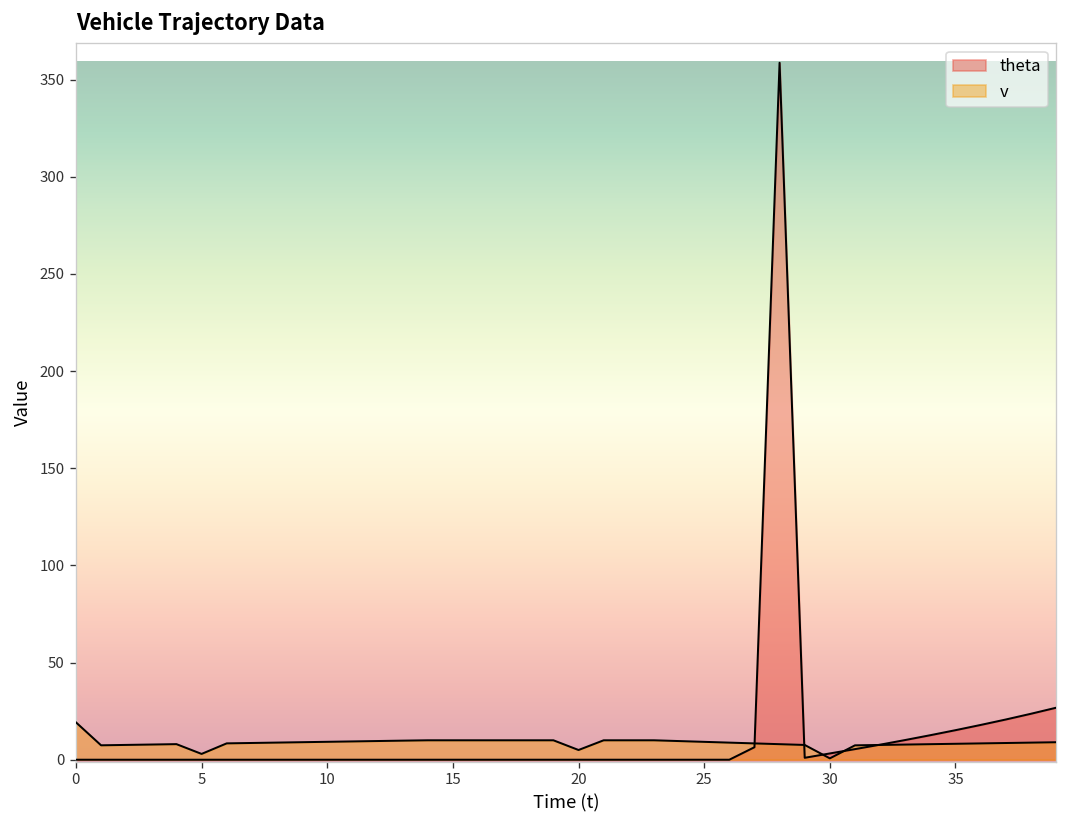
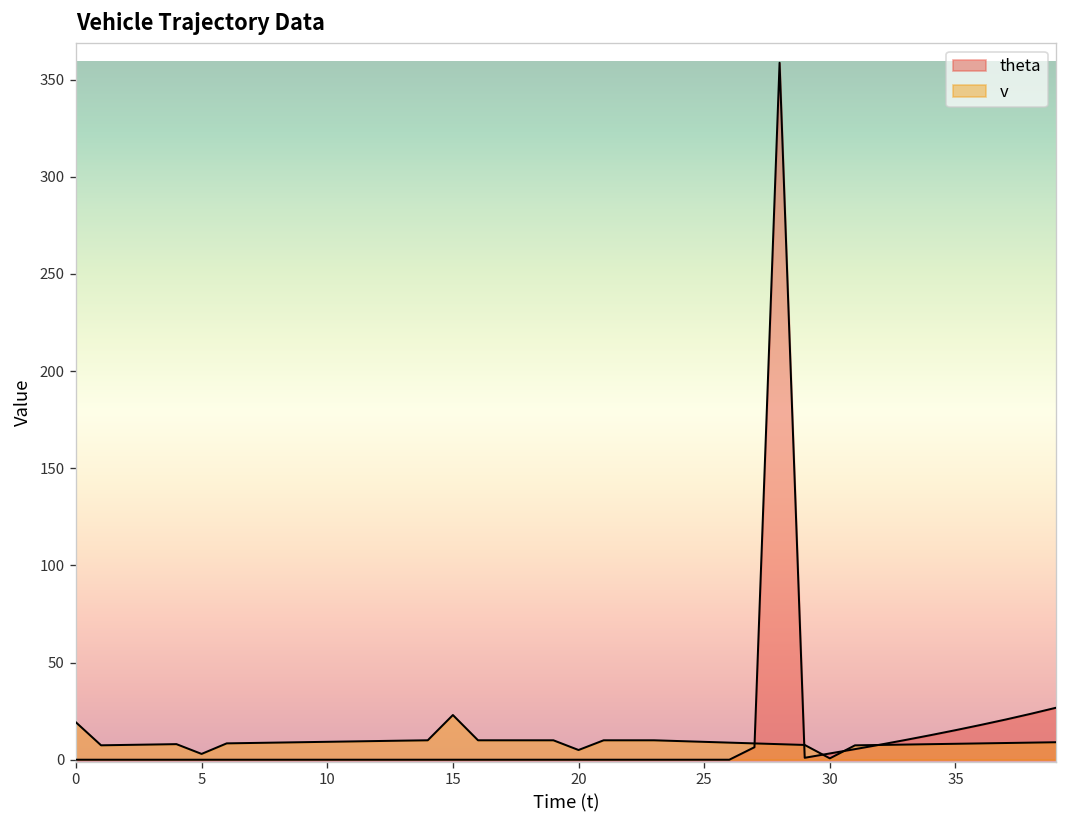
v, 15: 10 -> 23
